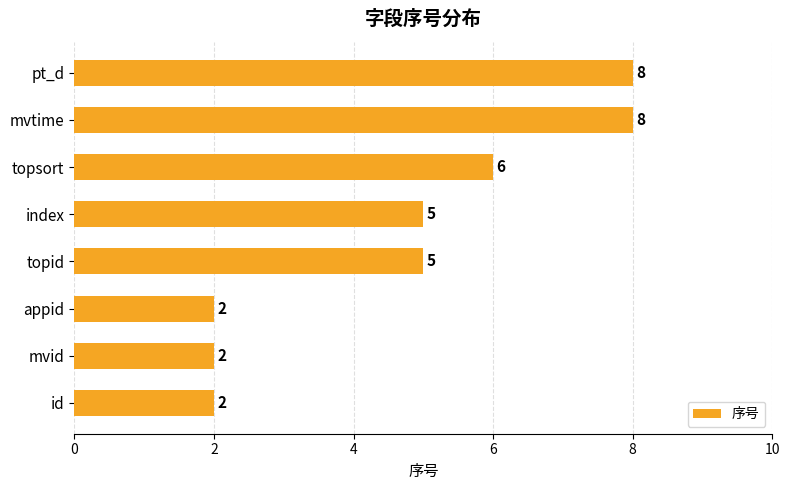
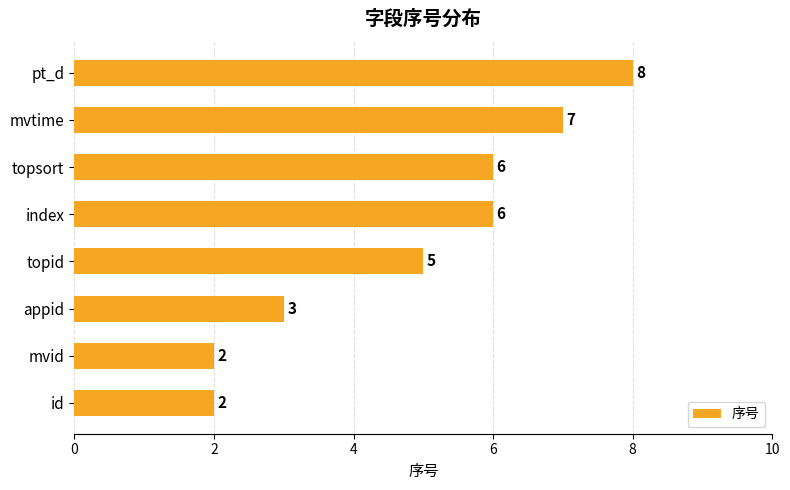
mvtime: 8 -> 7
index: 5 -> 6
appid: 2 -> 3
